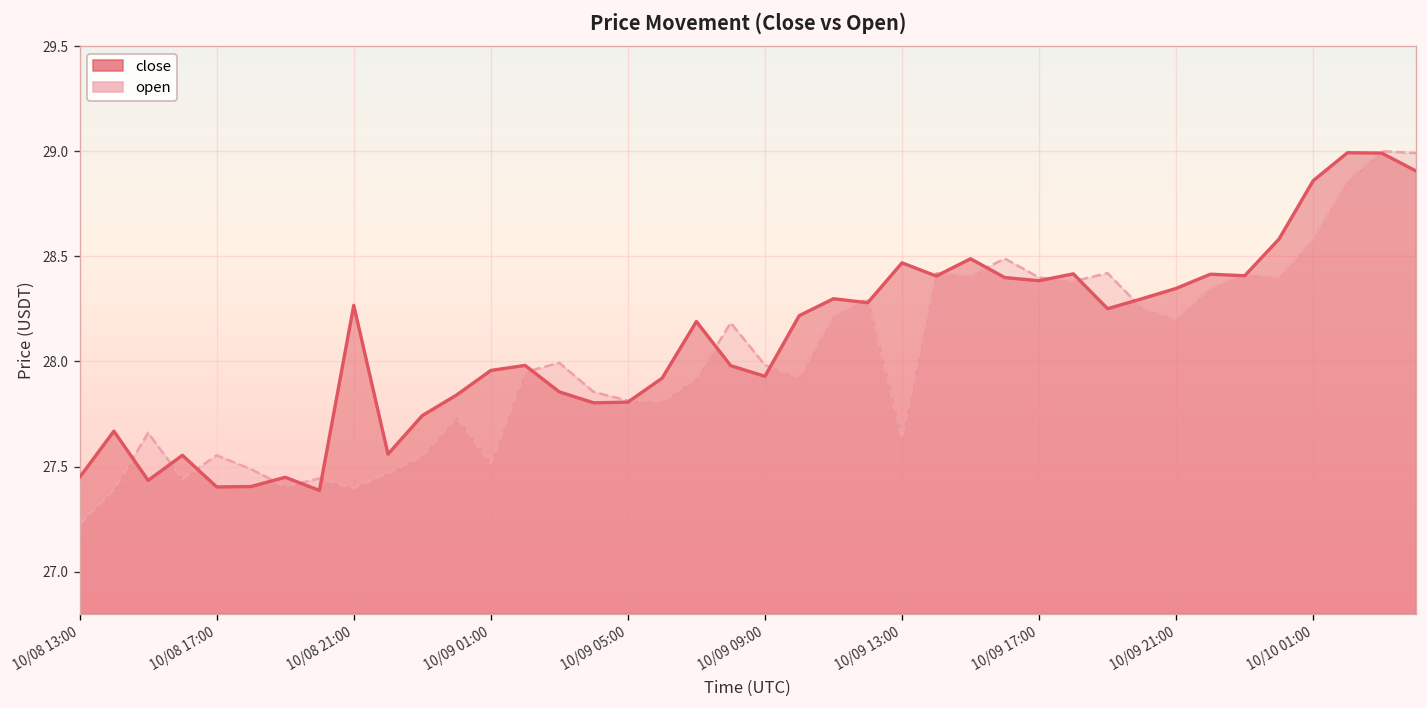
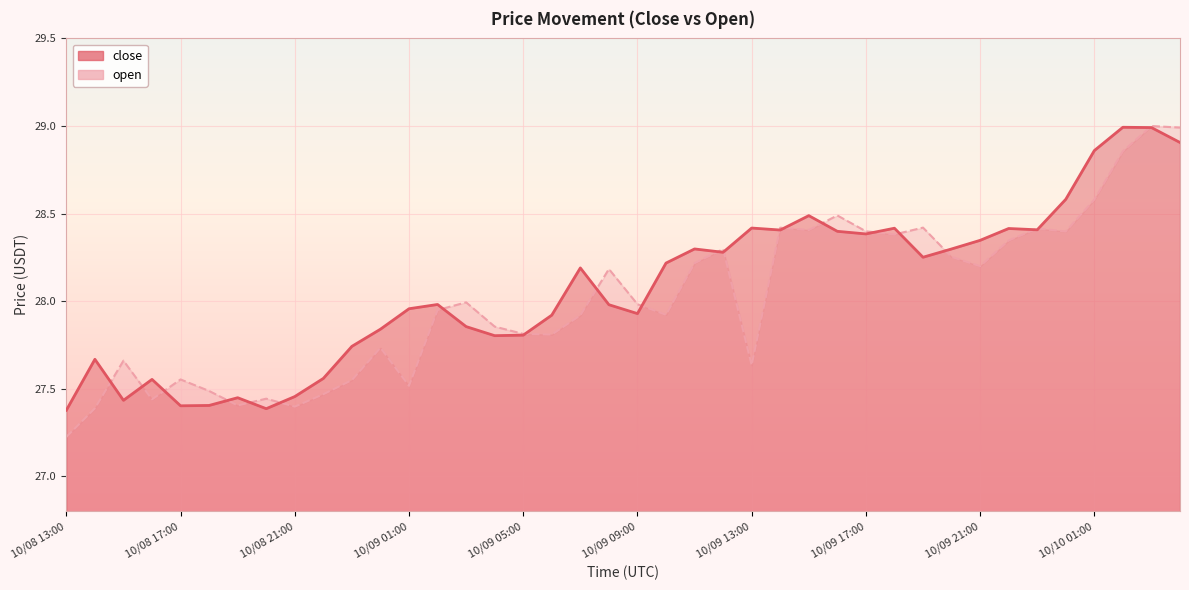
close, 10/08 13:00: 27.45 -> 27.38
close, 10/08 21:00: 28.27 -> 27.46
close, 10/09 13:00: 28.47 -> 28.42
